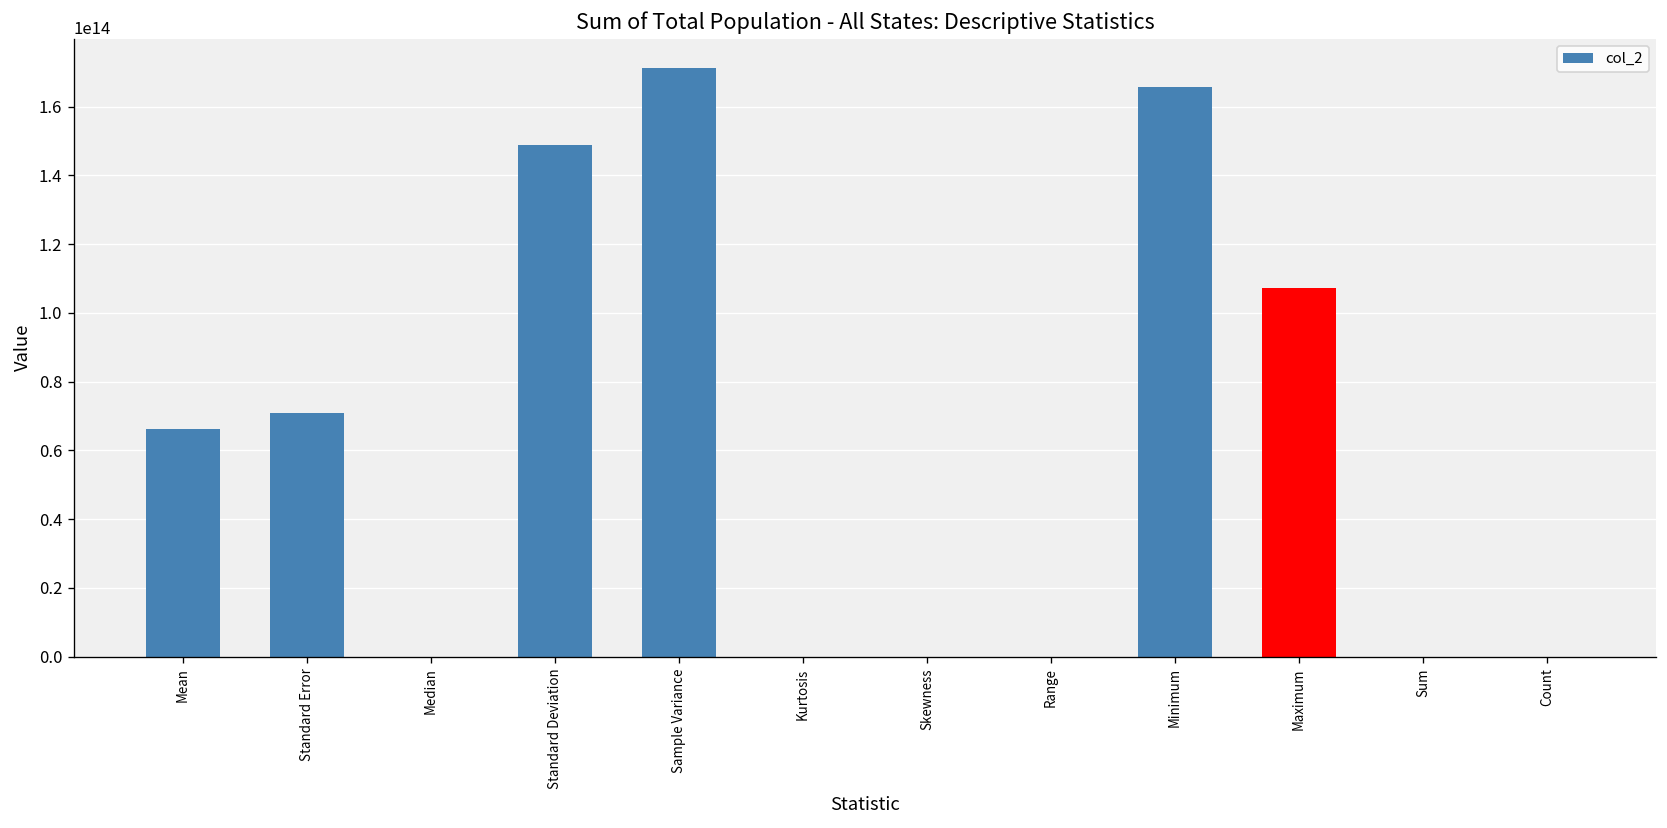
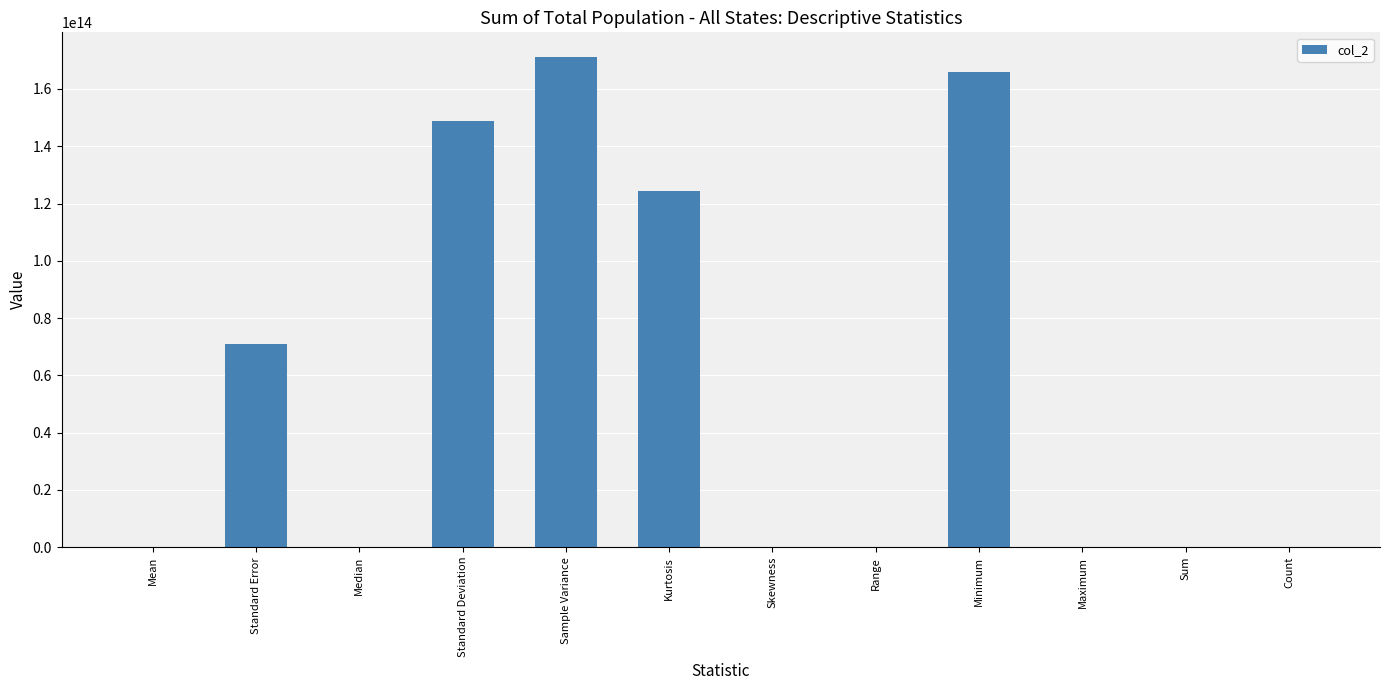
Mean: 66000000000000 -> 0
Kurtosis: 0 -> 124000000000000
Maximum: 107000000000000 -> 0
